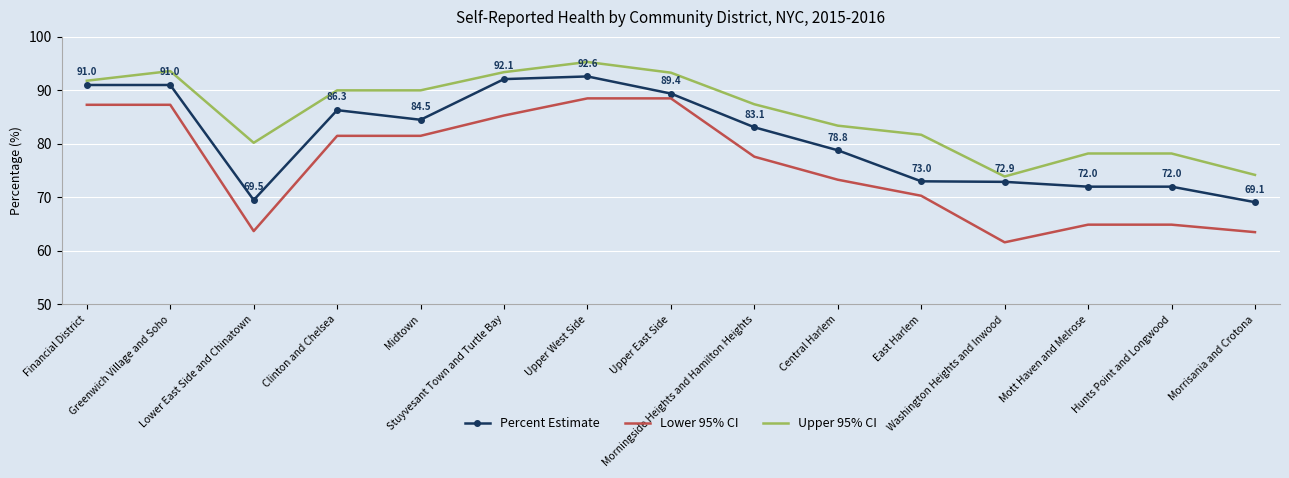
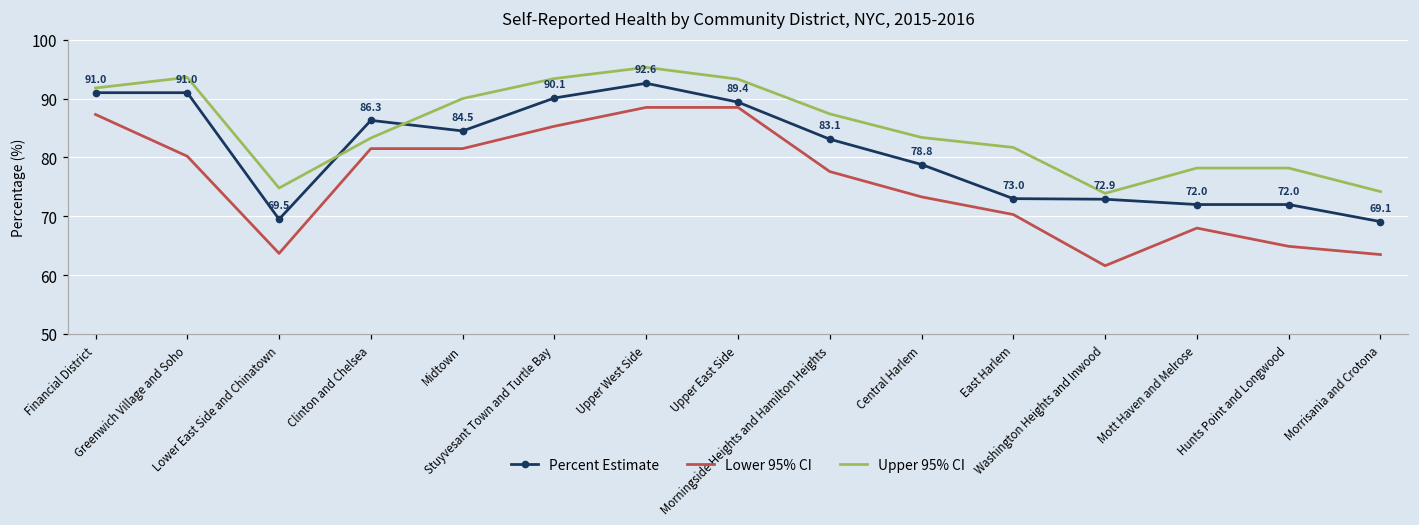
Lower 95% CI, Greenwich Village and Soho: 87 -> 80
Upper 95% CI, Lower East Side and Chinatown: 80 -> 75
Upper 95% CI, Clinton and Chelsea: 90 -> 83
Percent Estimate, Stuyvesant Town and Turtle Bay: 92.1 -> 90.1
Lower 95% CI, Mott Haven and Melrose: 65 -> 68
